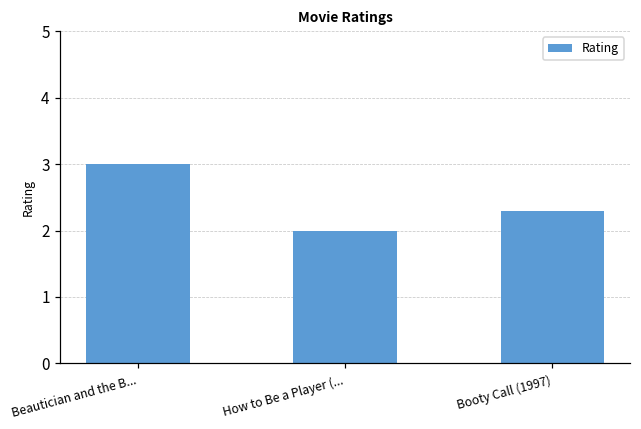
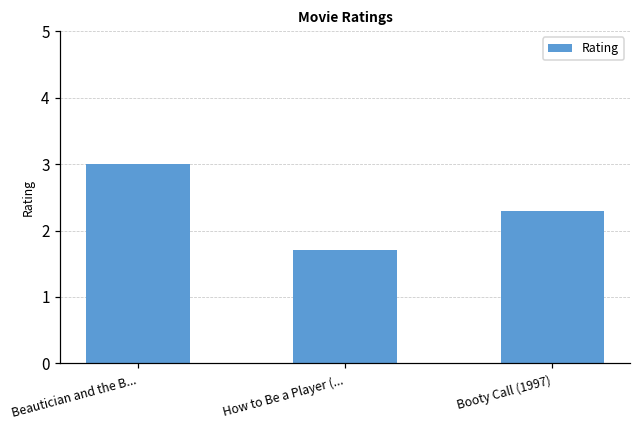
How to Be a Player (...: 2.0 -> 1.7
